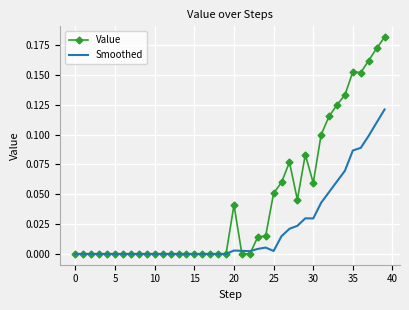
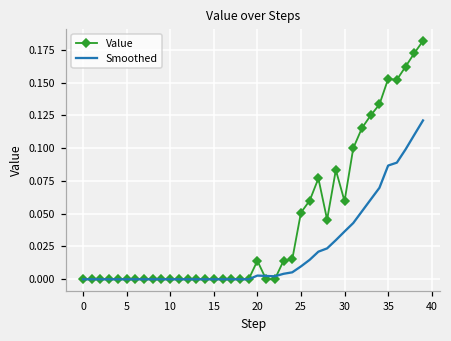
Value, 20: 0.041 -> 0.014
Smoothed, 25: 0.002 -> 0.010
Smoothed, 30: 0.030 -> 0.036
